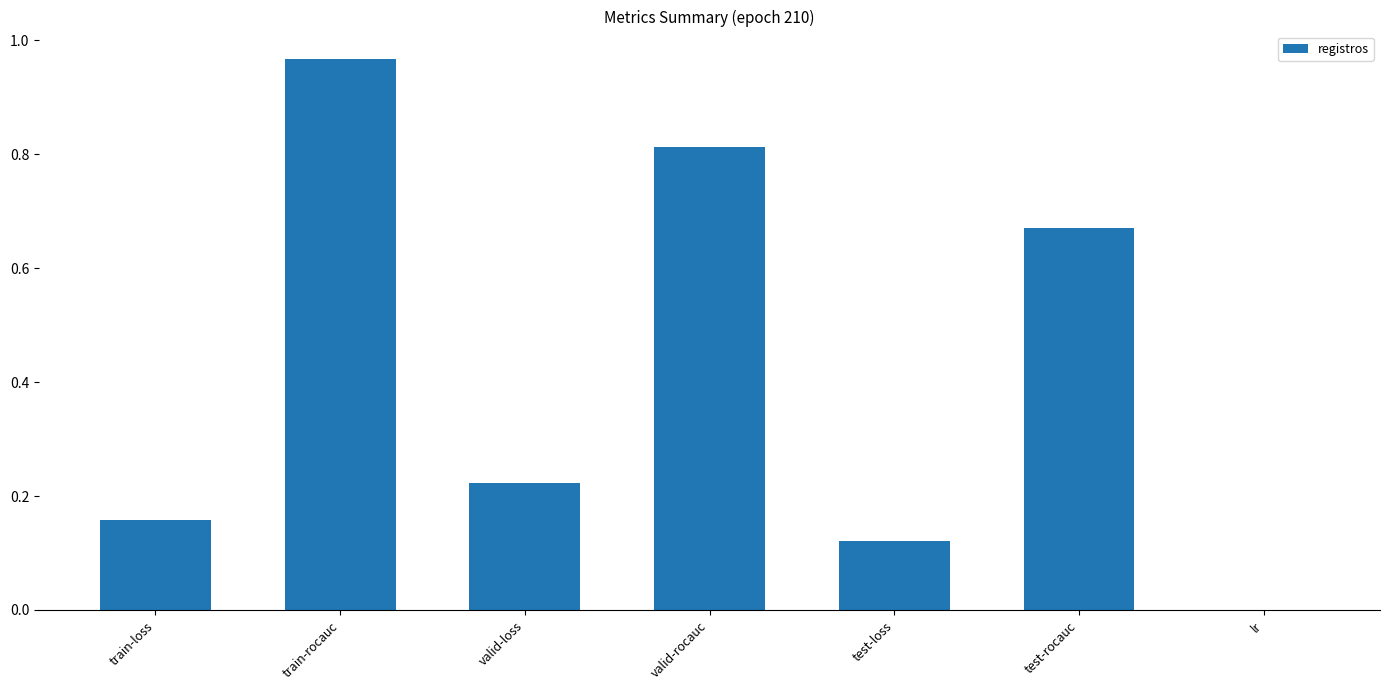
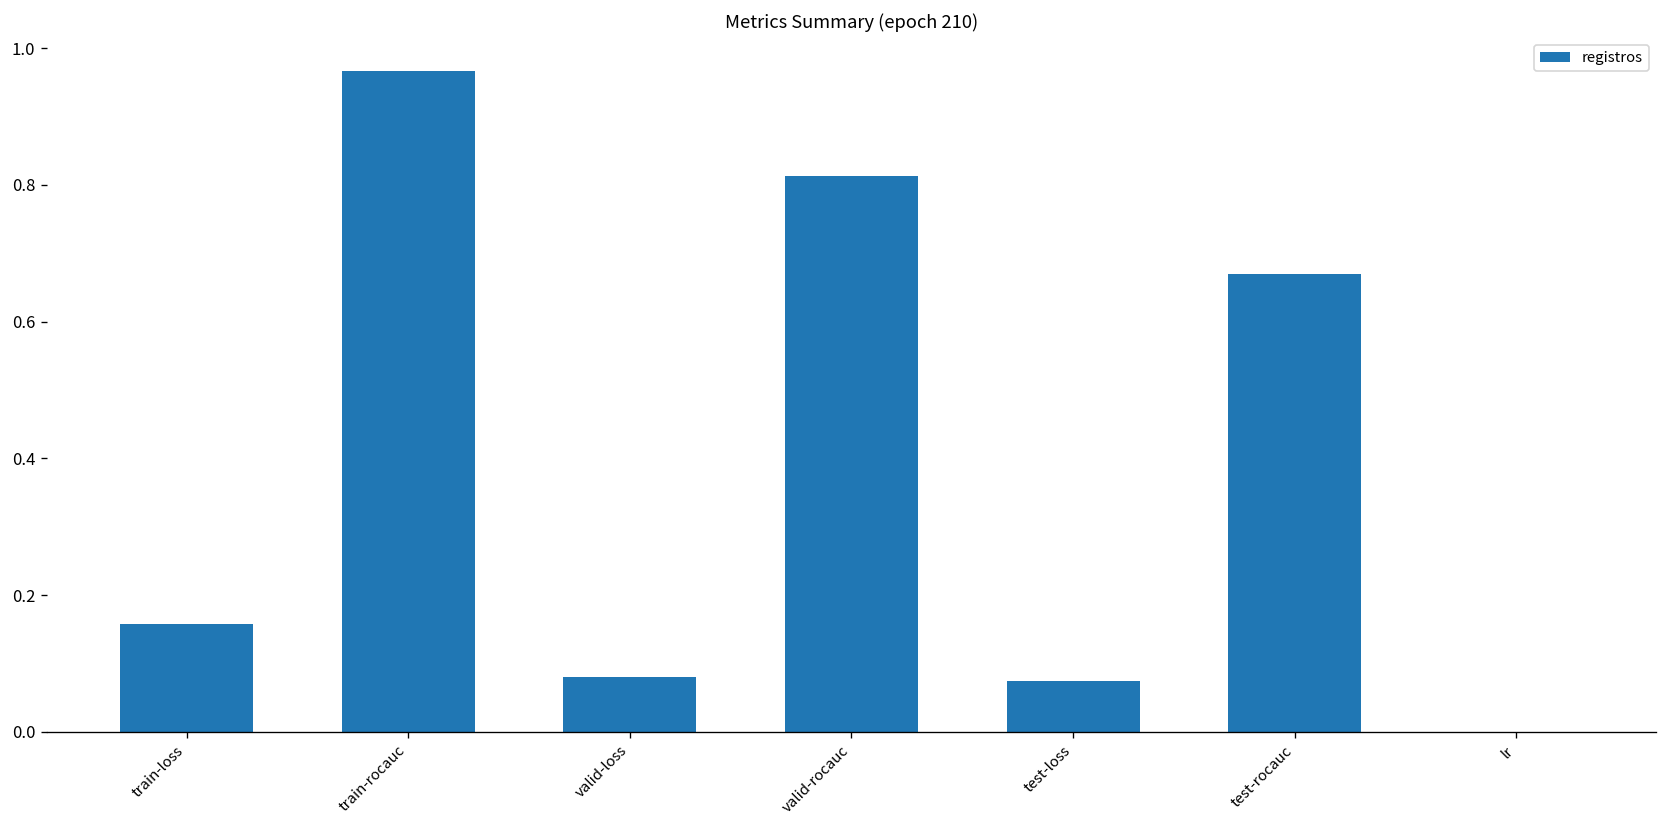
valid-loss: 0.22 -> 0.08
test-loss: 0.12 -> 0.07
